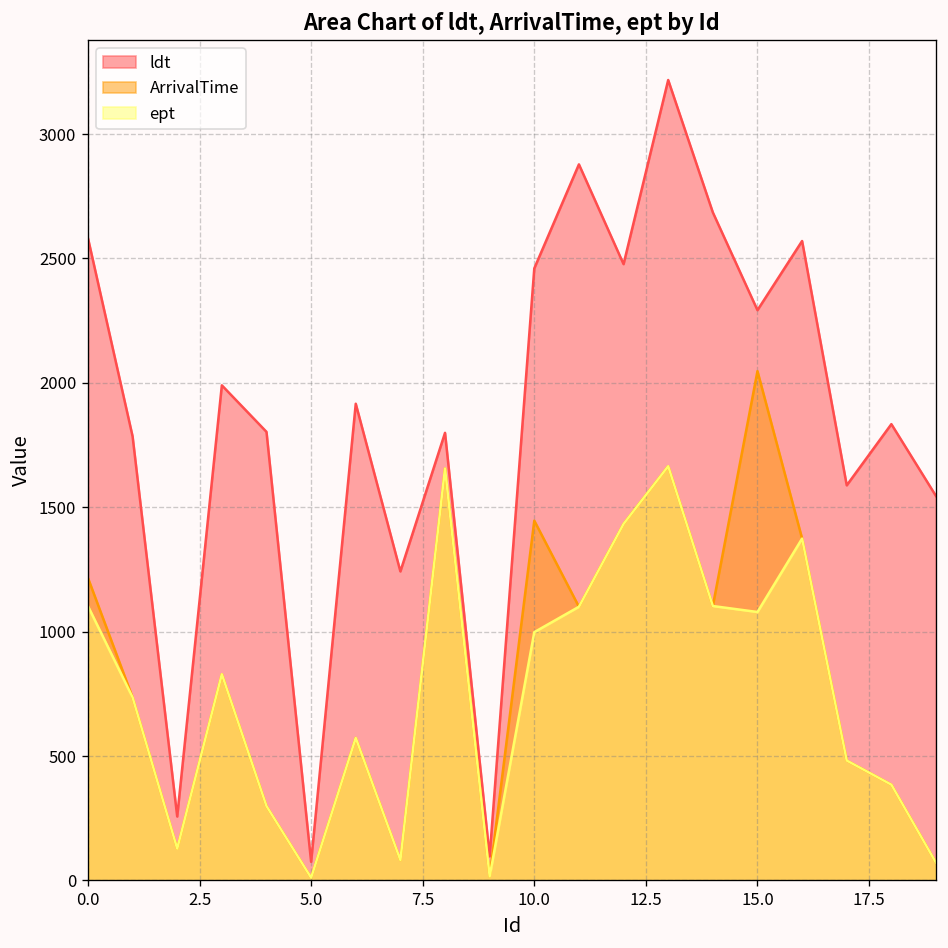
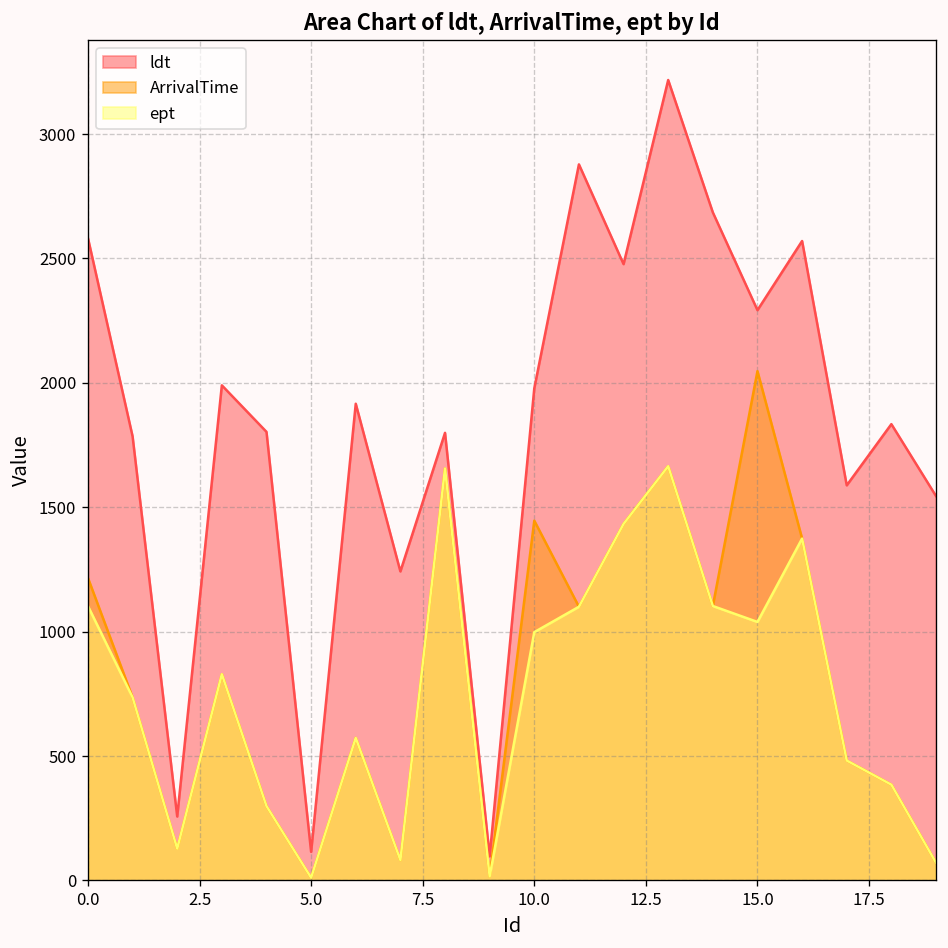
ldt, 5.0: 80 -> 120
ldt, 10.0: 2460 -> 1980
ept, 15.0: 1080 -> 1040
